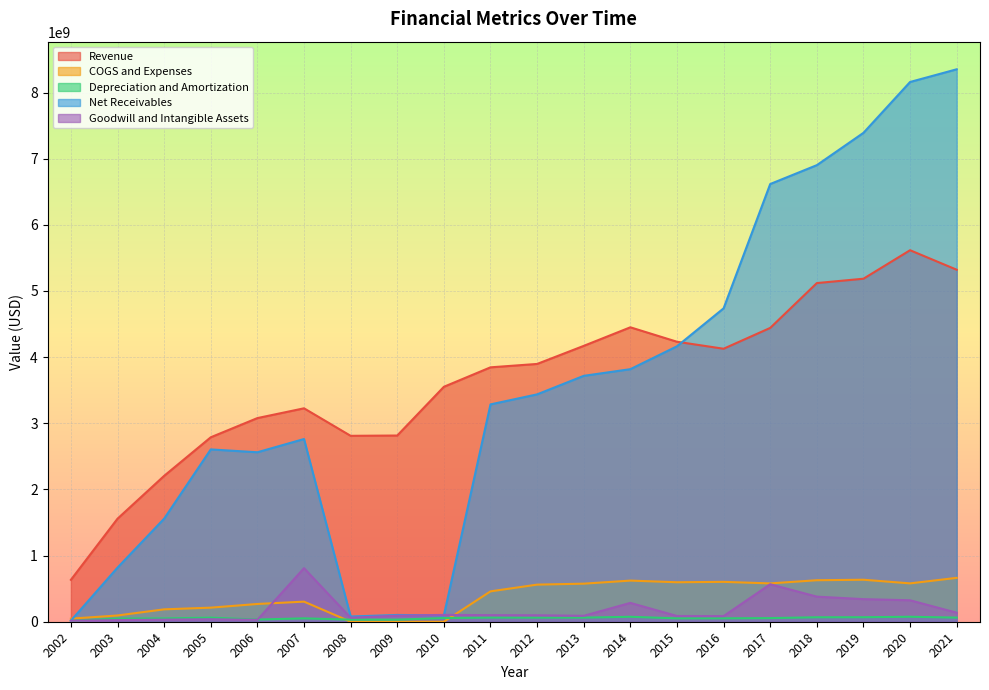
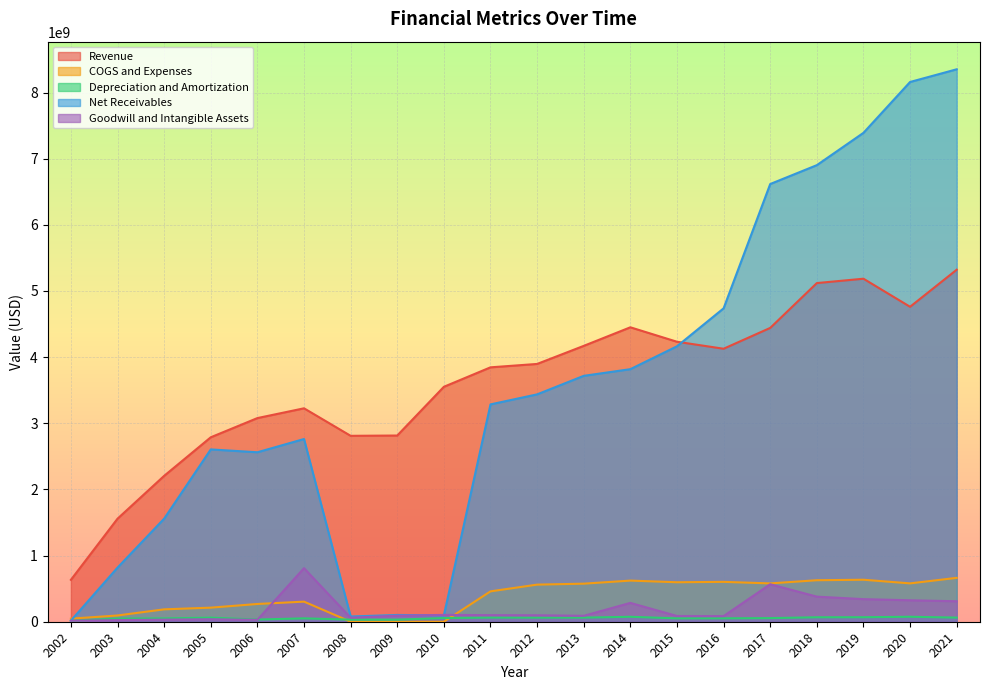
Revenue, 2020: 5600000000 -> 4800000000
Goodwill and Intangible Assets, 2021: 100000000 -> 300000000
